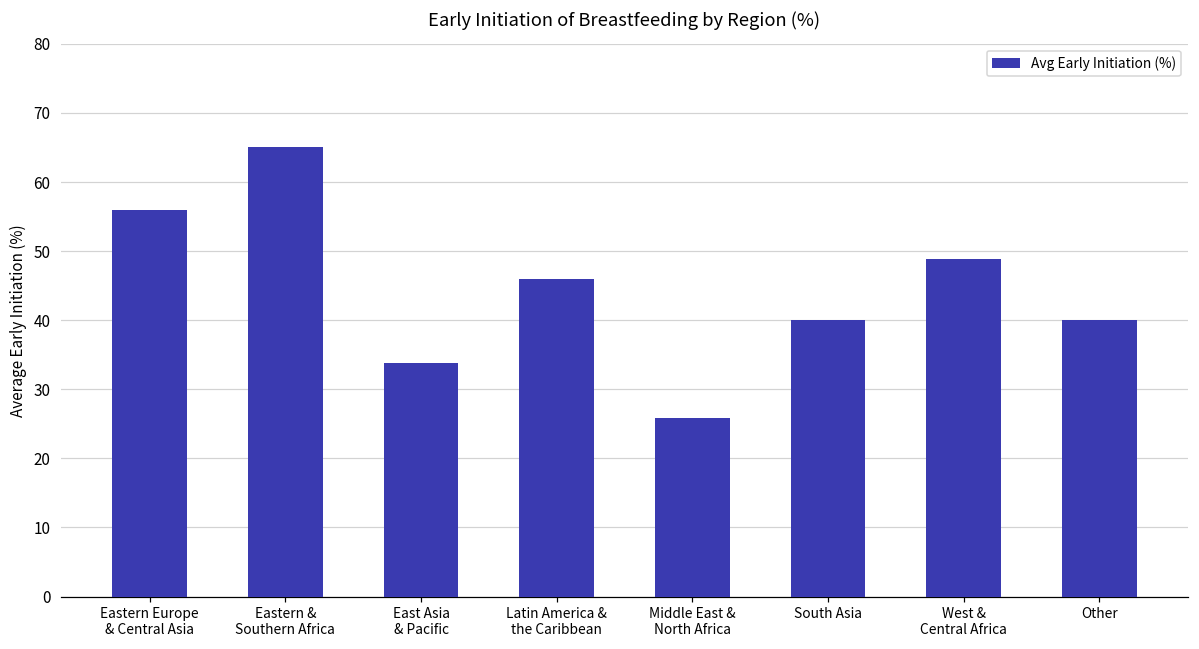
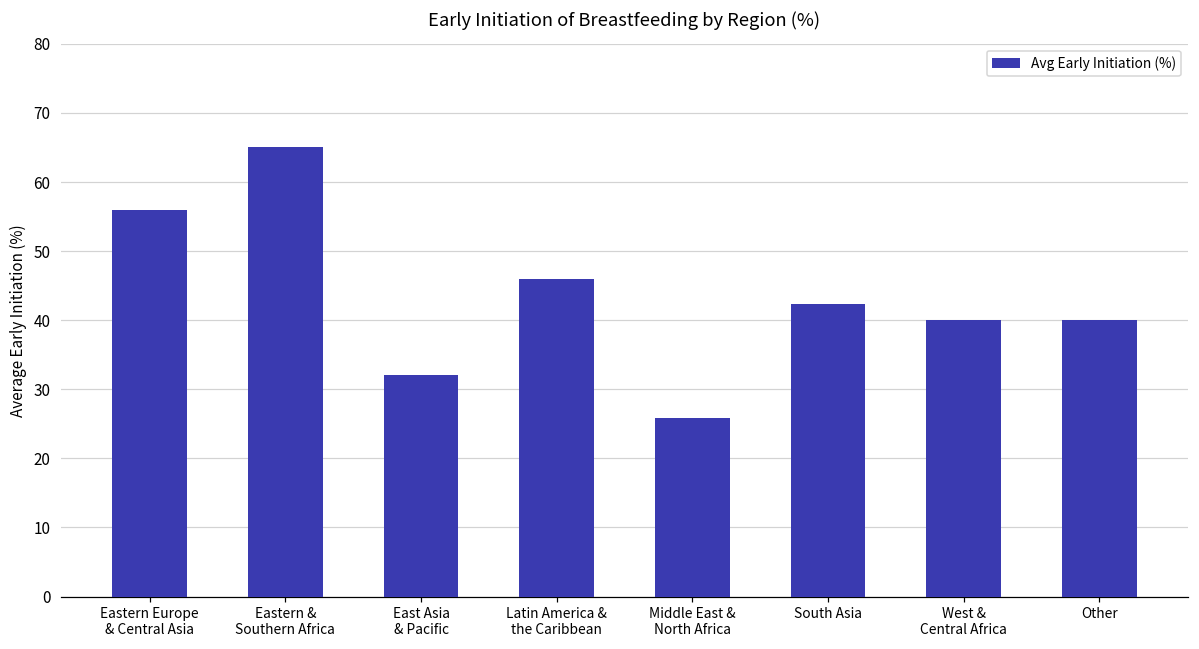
East Asia & Pacific: 34 -> 32
South Asia: 40 -> 42
West & Central Africa: 49 -> 40
